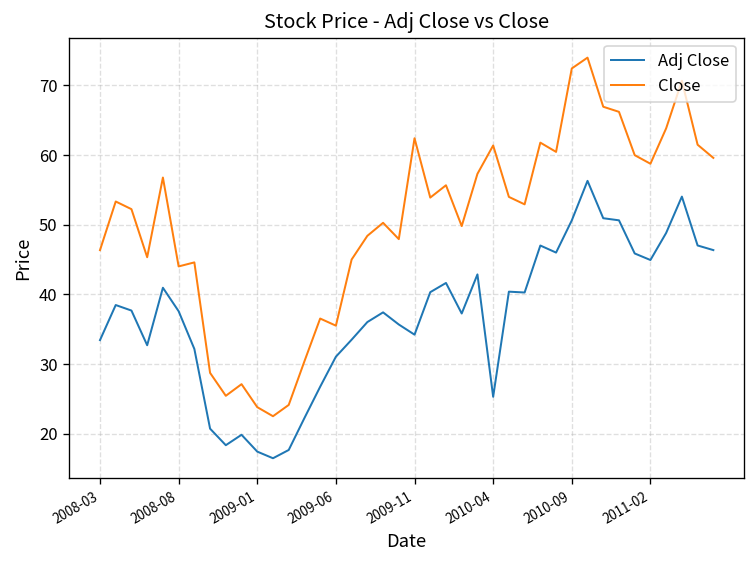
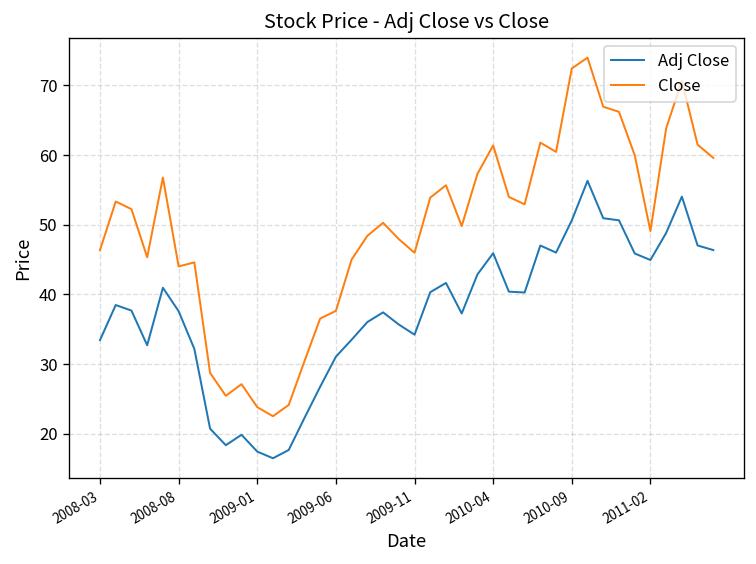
Close, 2009-06: 36 -> 38
Close, 2009-11: 62 -> 46
Adj Close, 2010-04: 25 -> 46
Close, 2011-02: 59 -> 49
